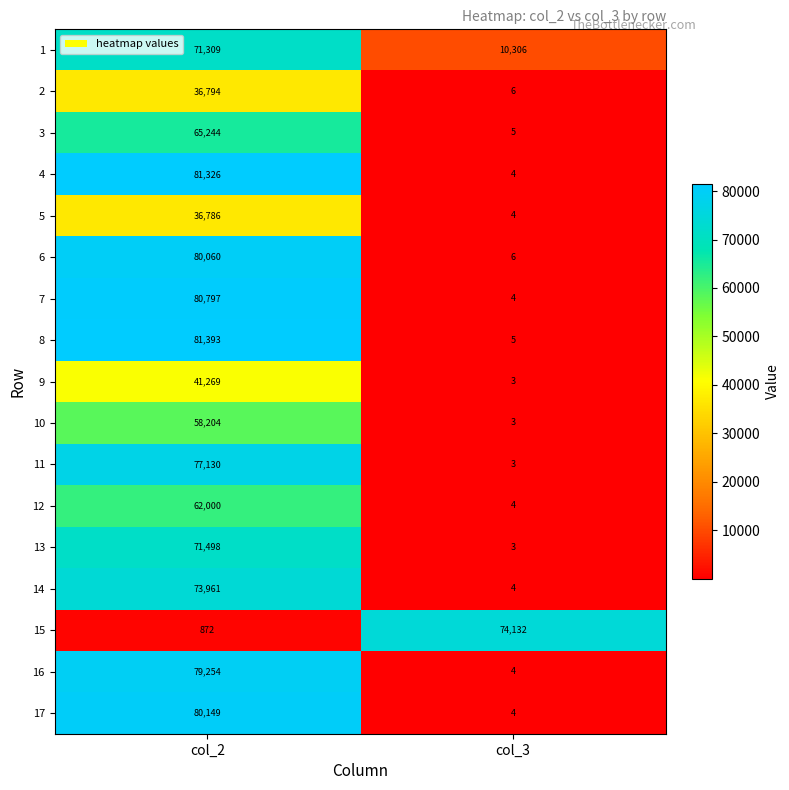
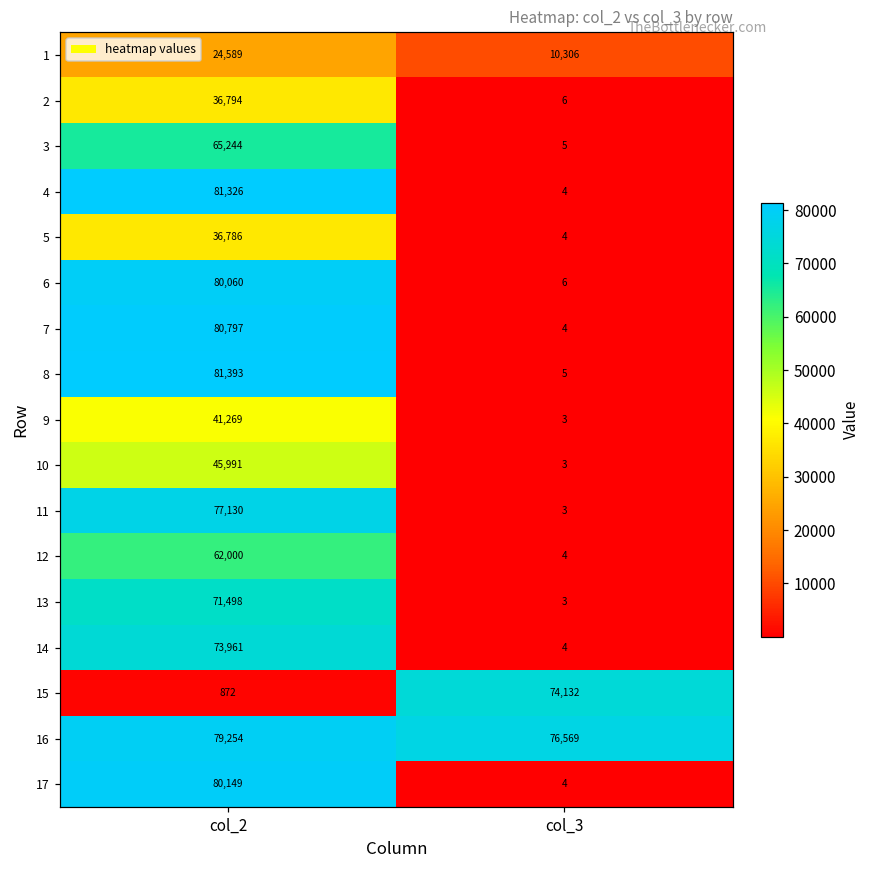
1, col_2: 71,309 -> 24,589
10, col_2: 58,204 -> 45,991
16, col_3: 4 -> 76,569
